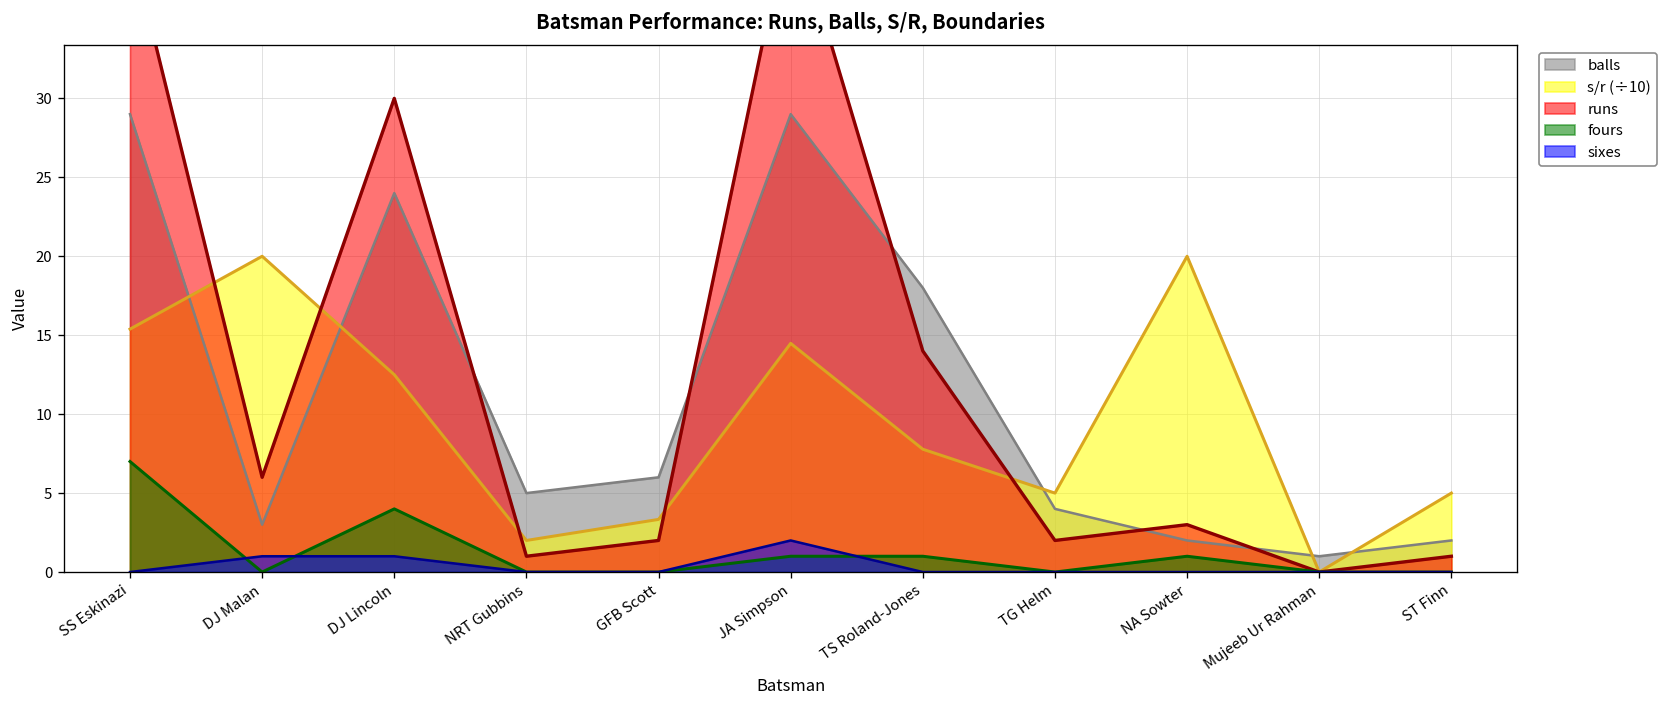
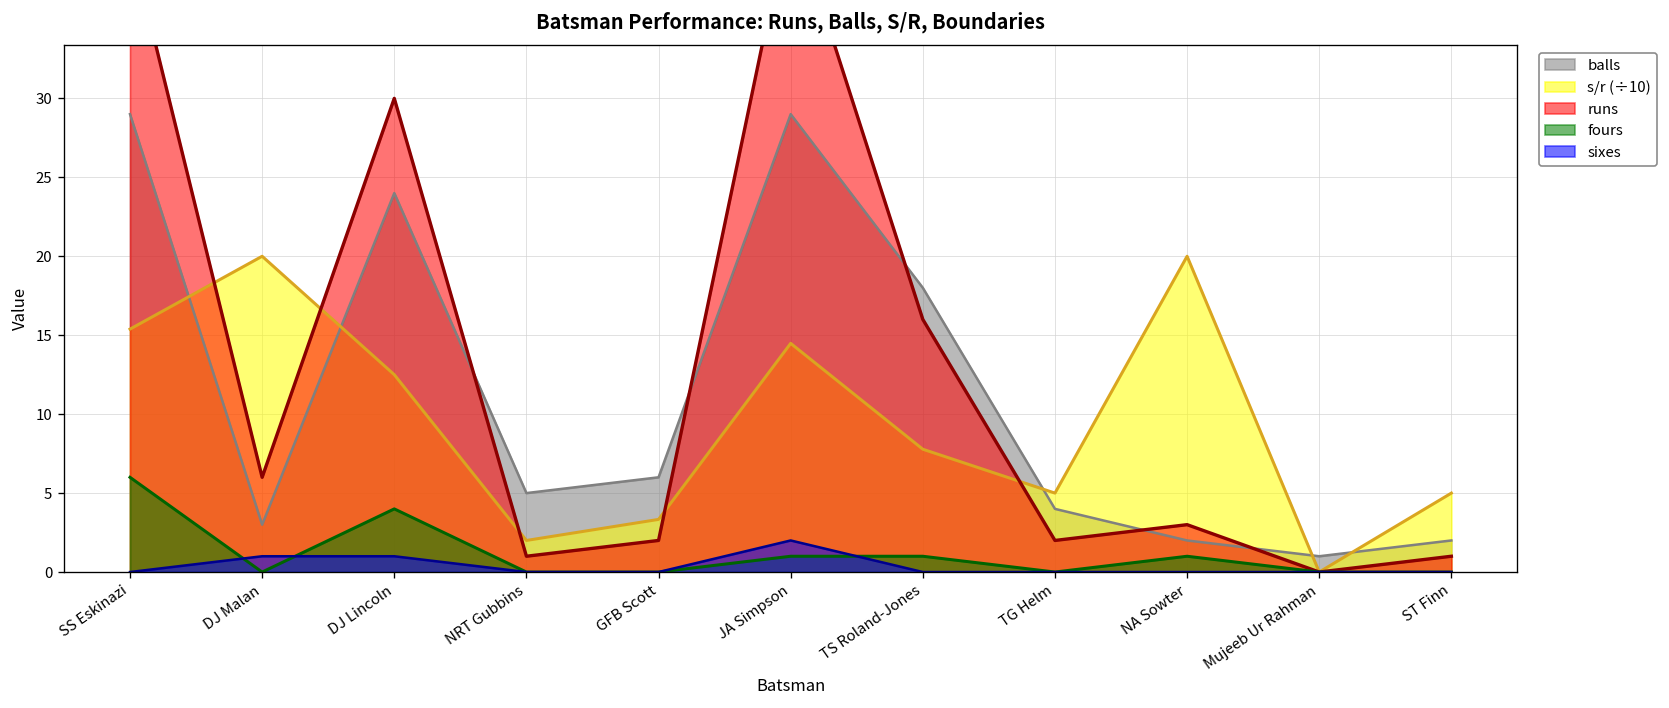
fours, SS Eskinazi: 7 -> 6
runs, TS Roland-Jones: 14 -> 16
